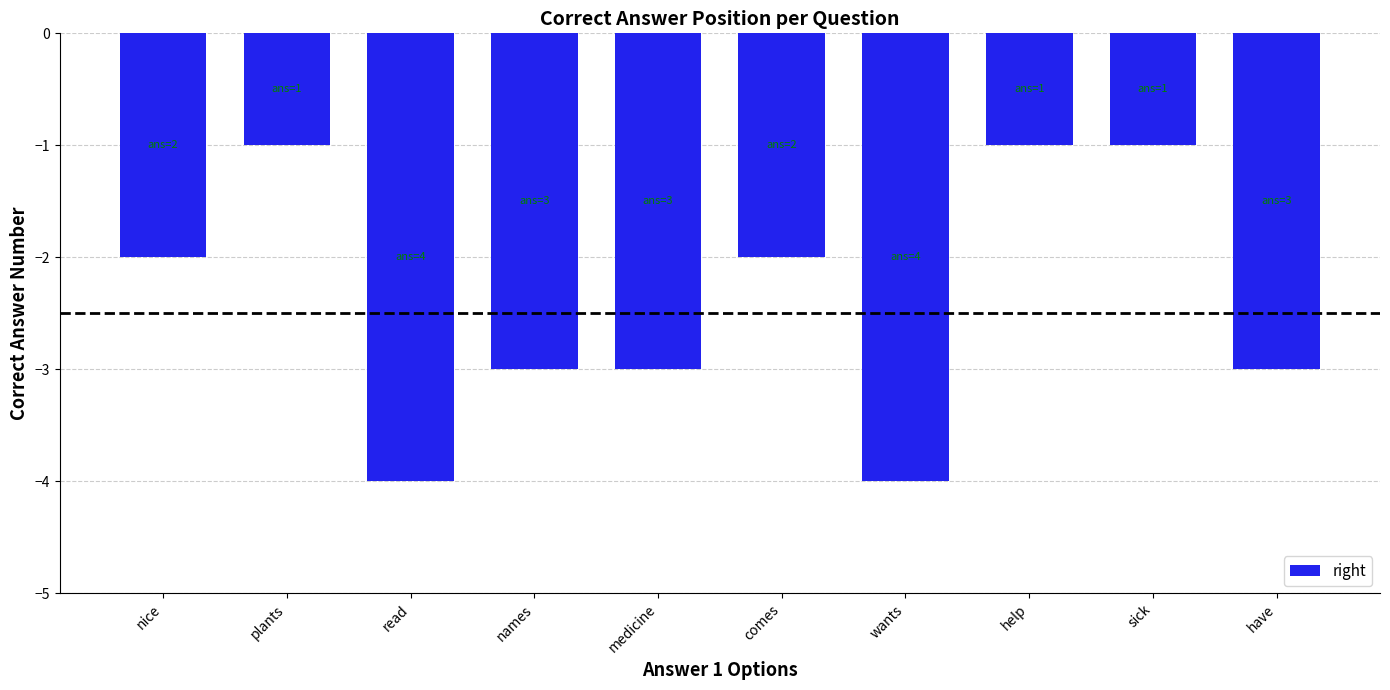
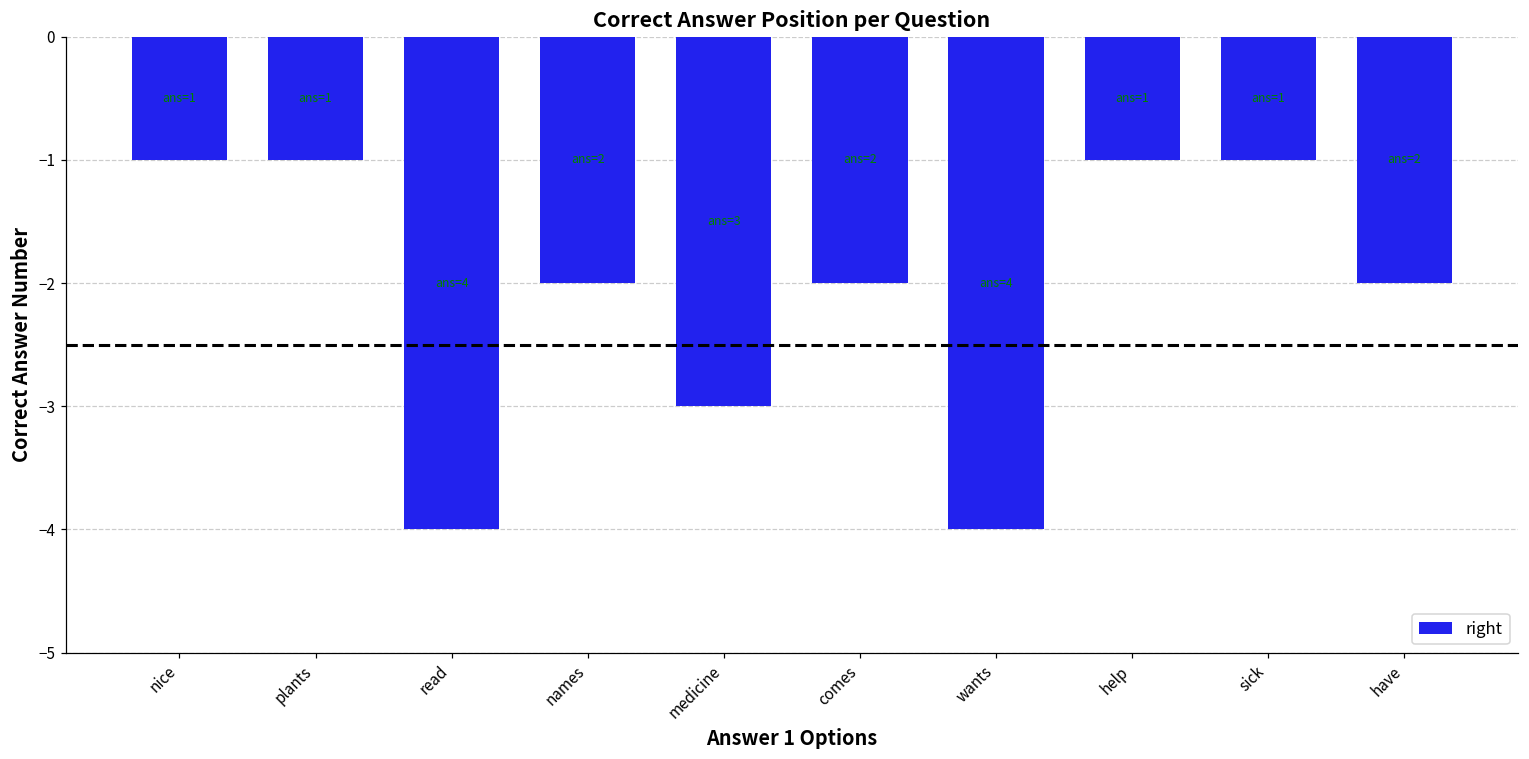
nice: 2 -> 1
names: 3 -> 2
have: 3 -> 2
